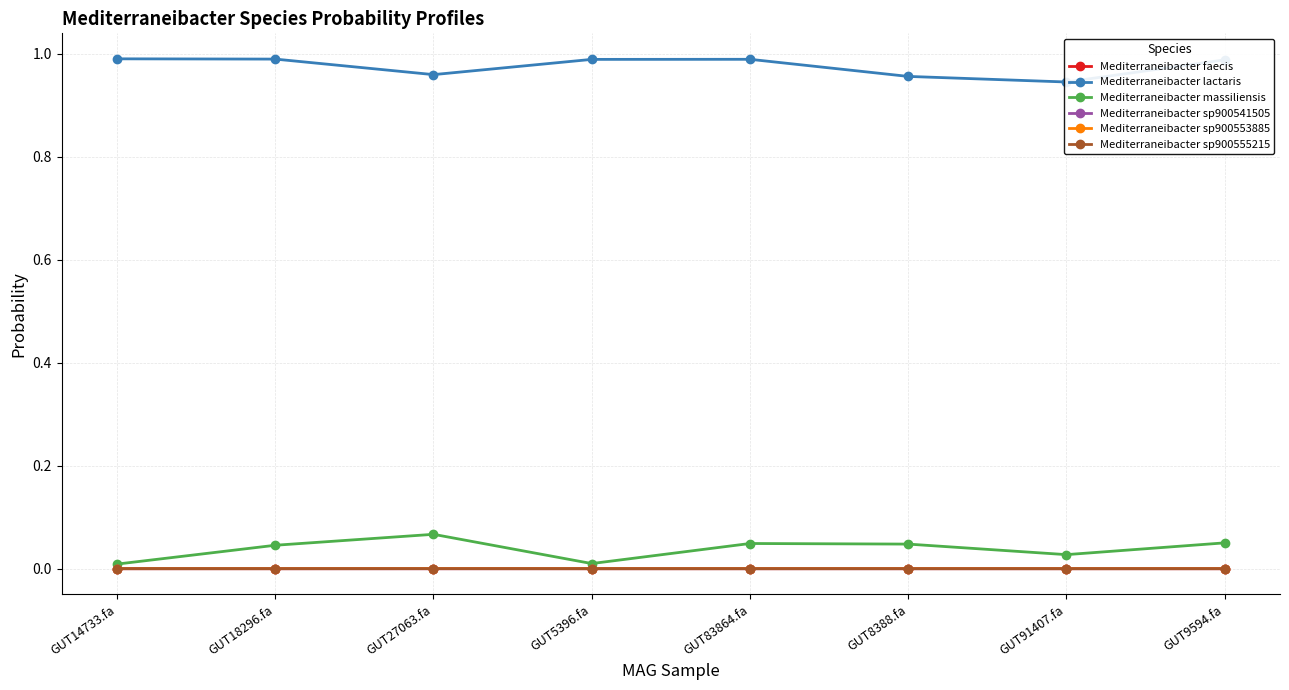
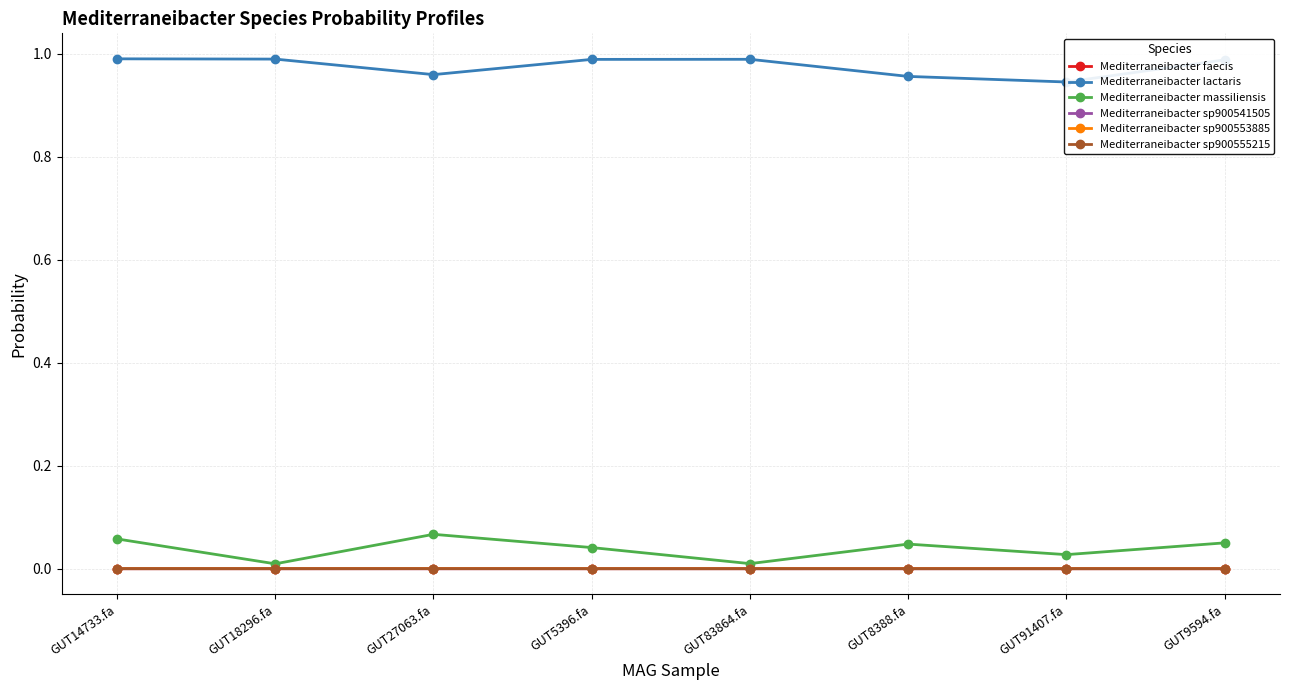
Mediterraneibacter massiliensis, GUT14733.fa: 0.01 -> 0.06
Mediterraneibacter massiliensis, GUT18296.fa: 0.05 -> 0.01
Mediterraneibacter massiliensis, GUT5396.fa: 0.01 -> 0.04
Mediterraneibacter massiliensis, GUT83864.fa: 0.05 -> 0.01
